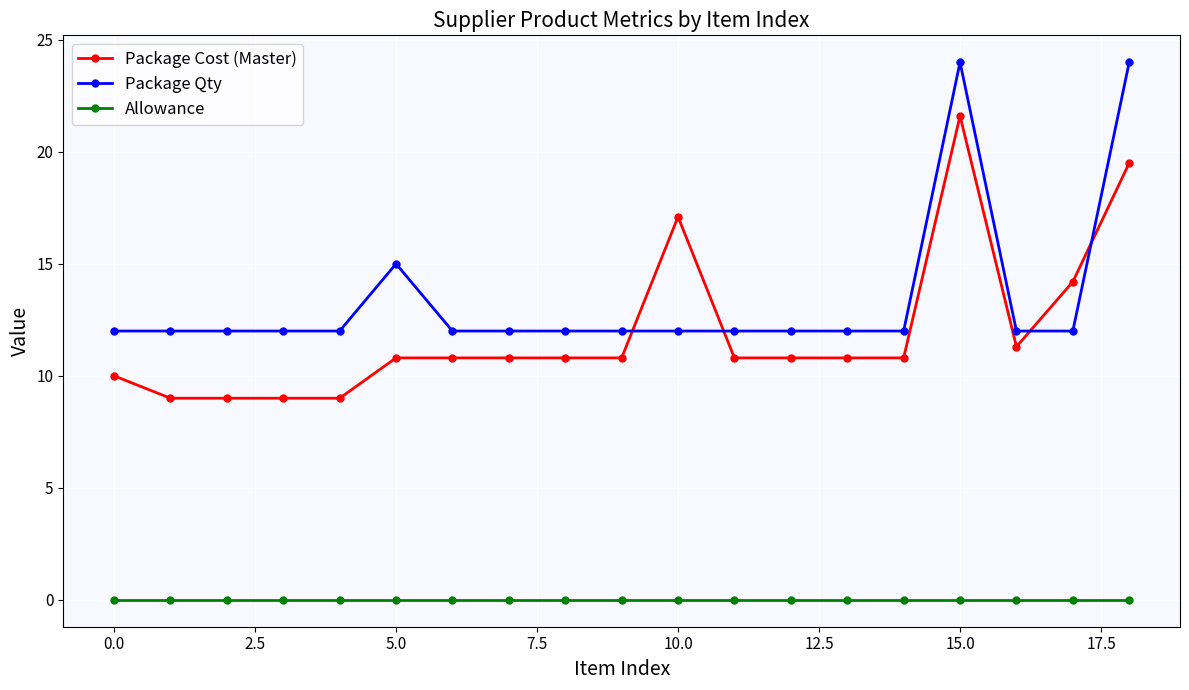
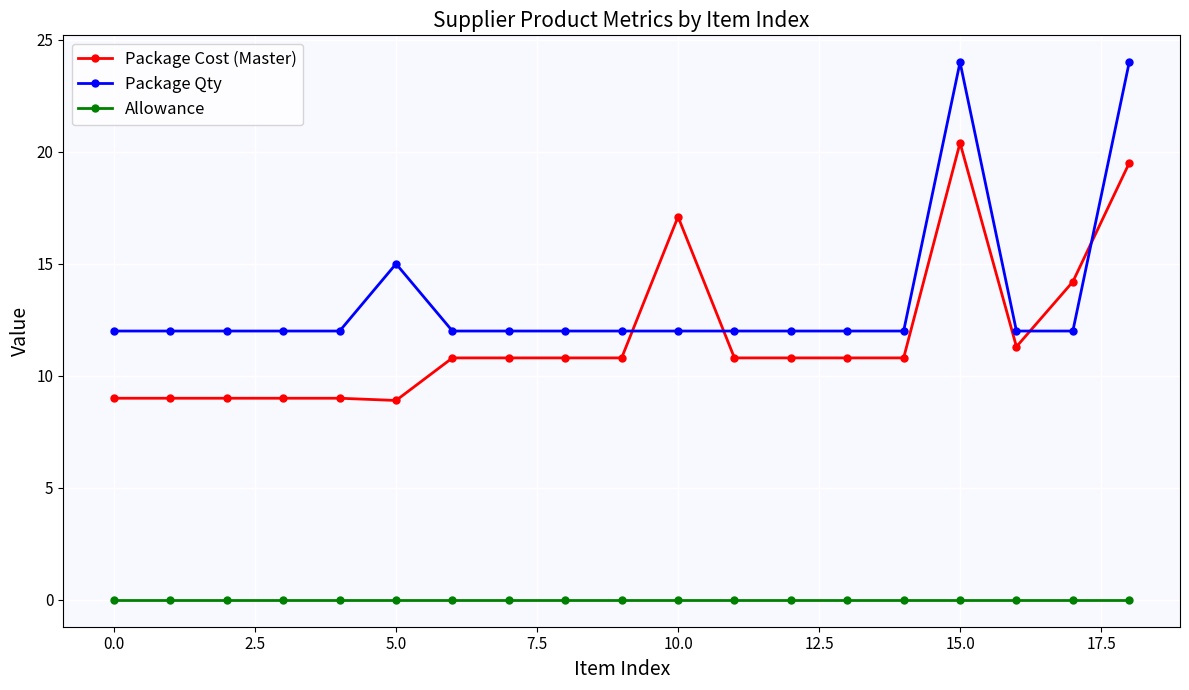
Package Cost (Master), 0.0: 10 -> 9
Package Cost (Master), 5.0: 10.8 -> 8.9
Package Cost (Master), 15.0: 21.6 -> 20.4
